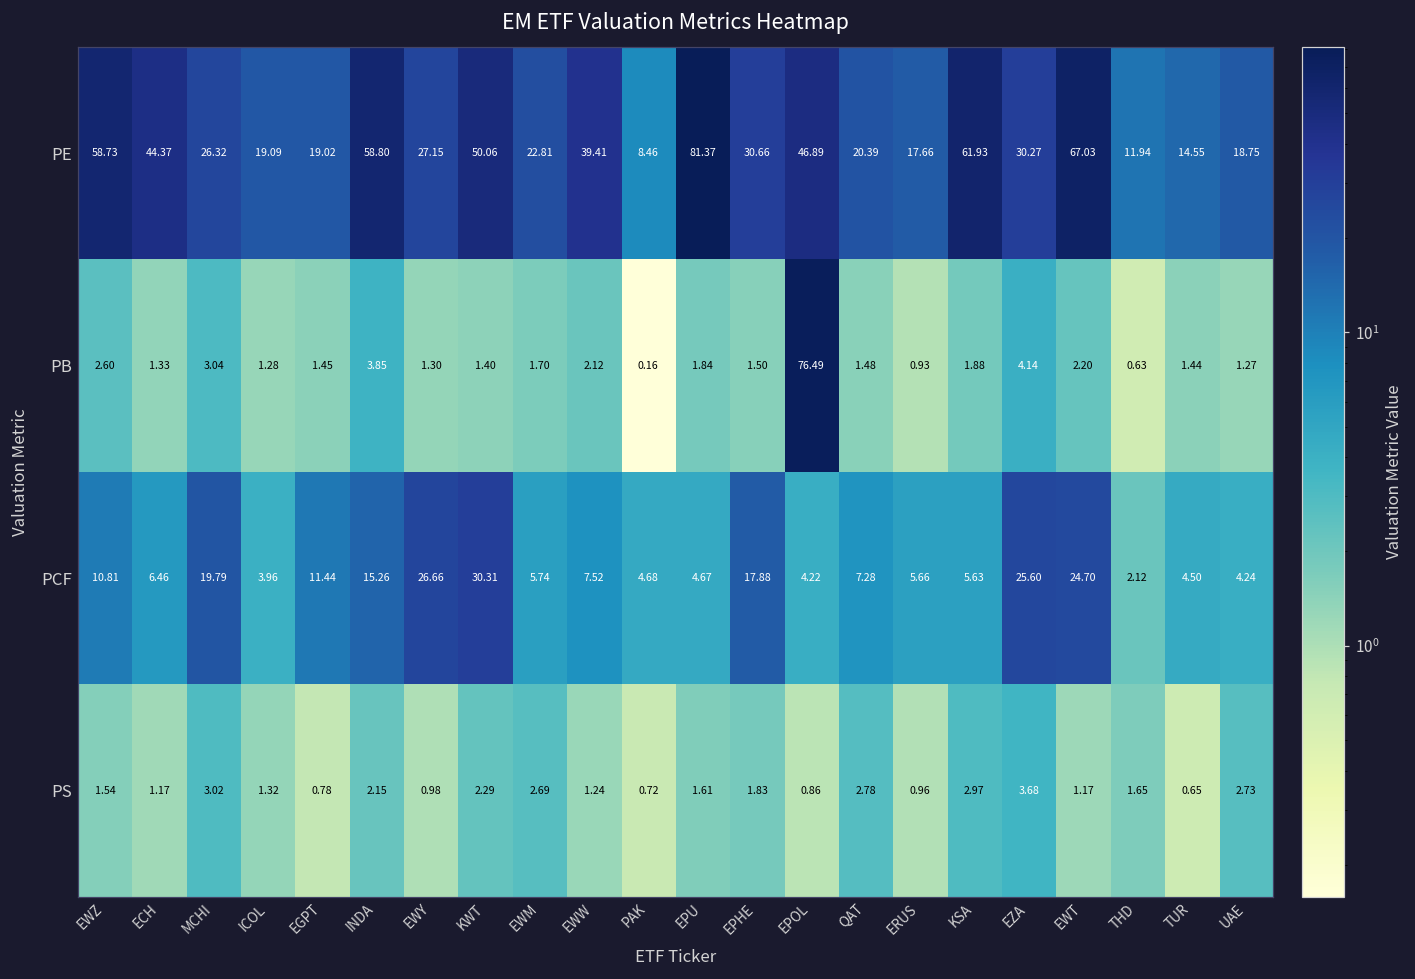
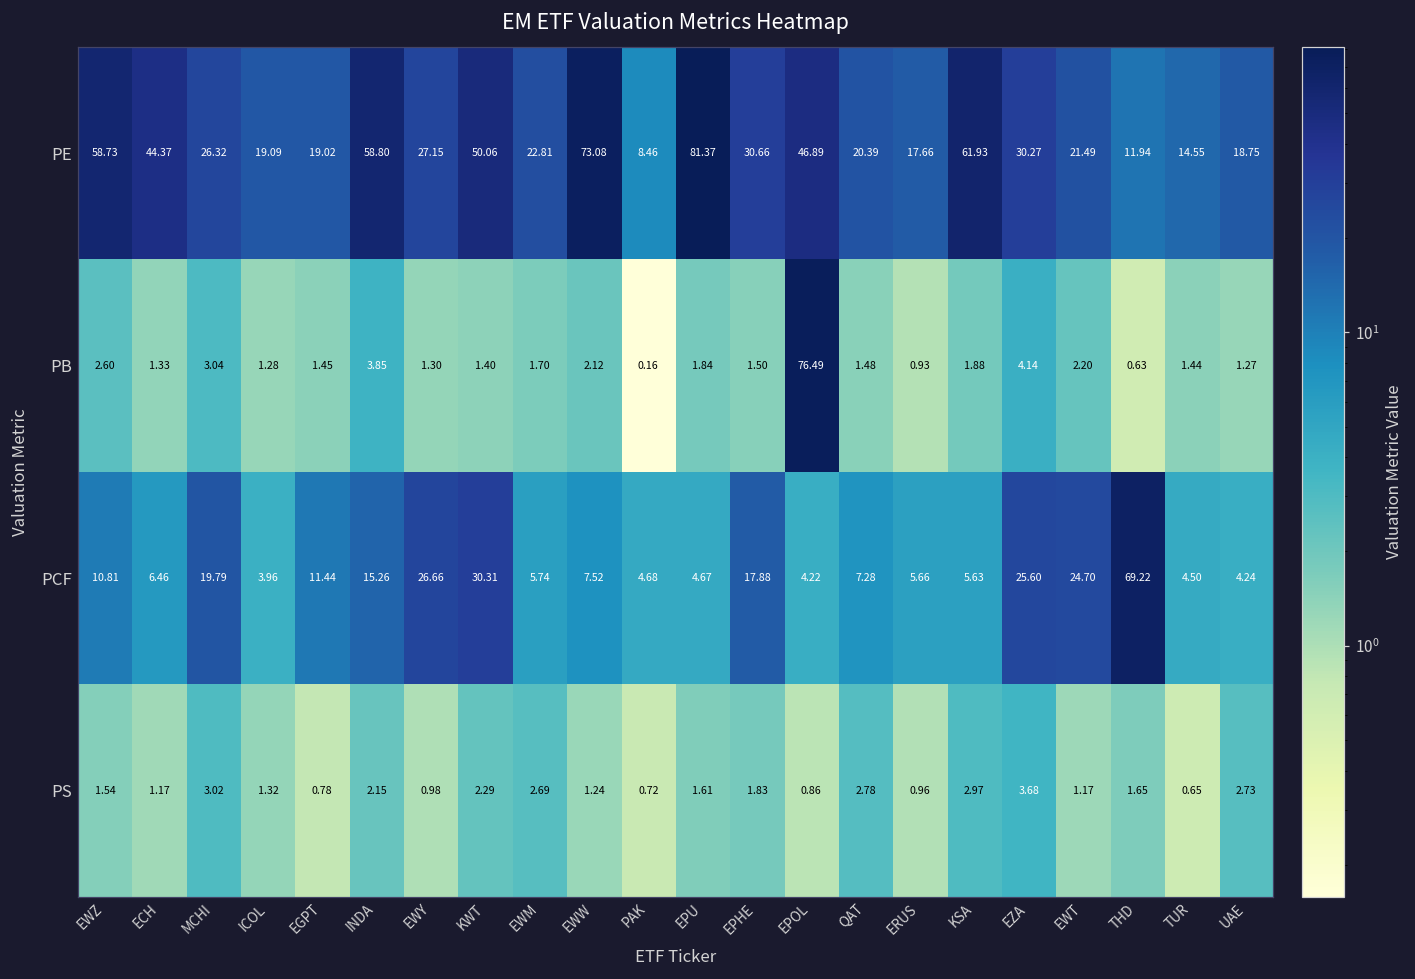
PE, EWW: 39.41 -> 73.08
PE, EWT: 67.03 -> 21.49
PCF, THD: 2.12 -> 69.22
